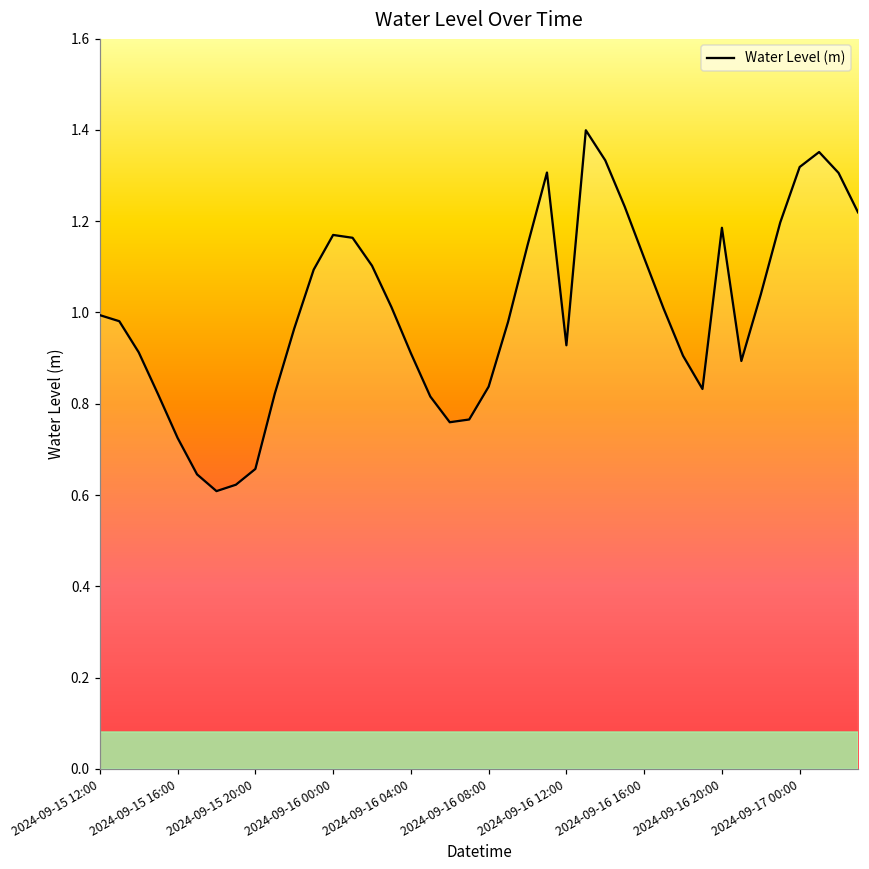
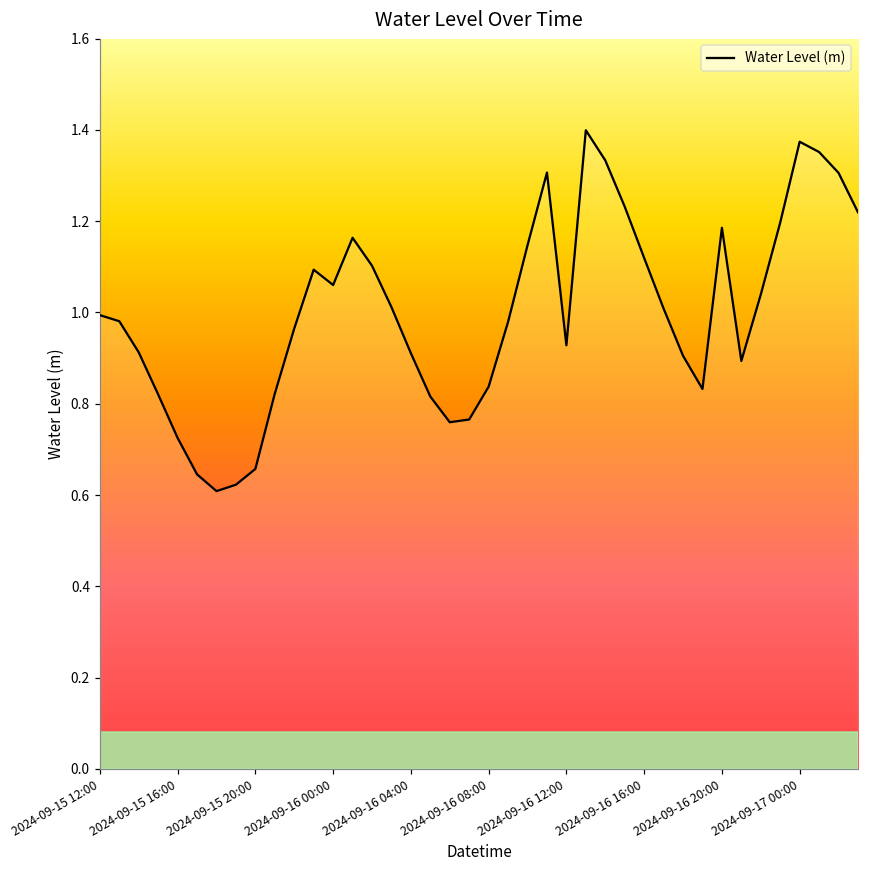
2024-09-16 00:00: 1.17 -> 1.06
2024-09-17 00:00: 1.32 -> 1.37
